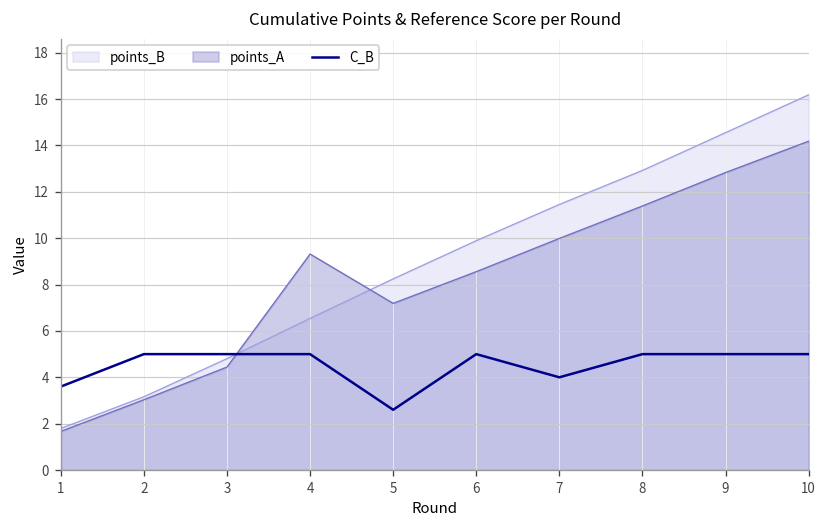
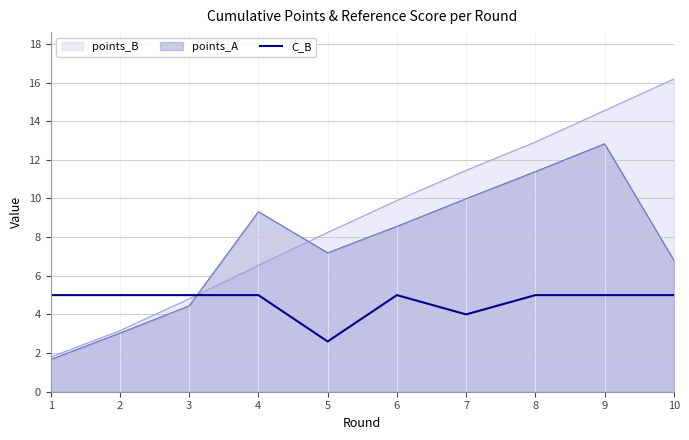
C_B, 1: 3.6 -> 5.0
points_A, 10: 14.2 -> 6.8
